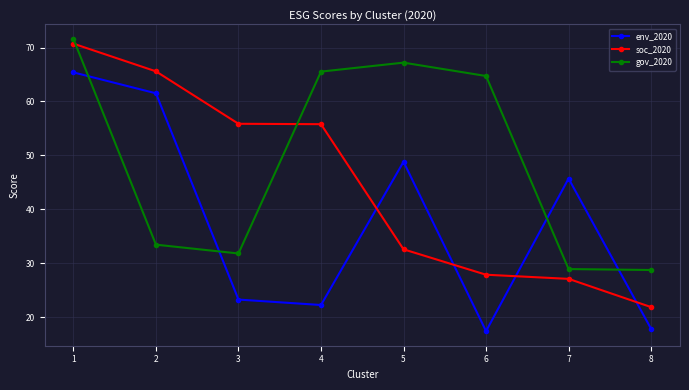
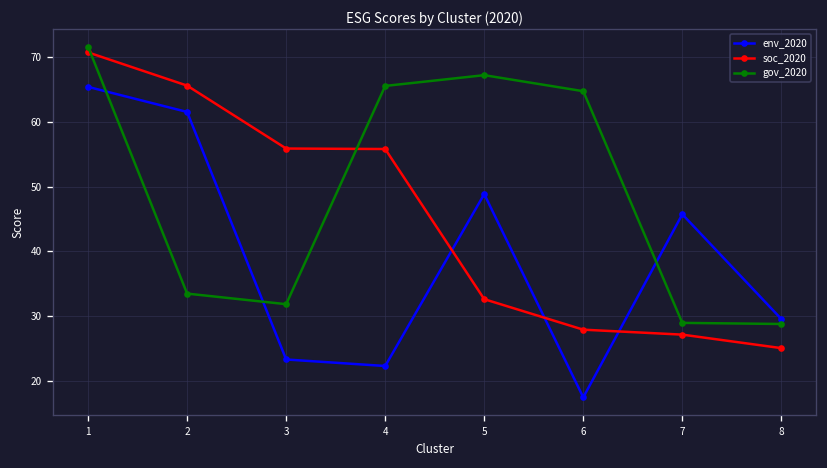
env_2020, 8: 18 -> 30
soc_2020, 8: 22 -> 25
